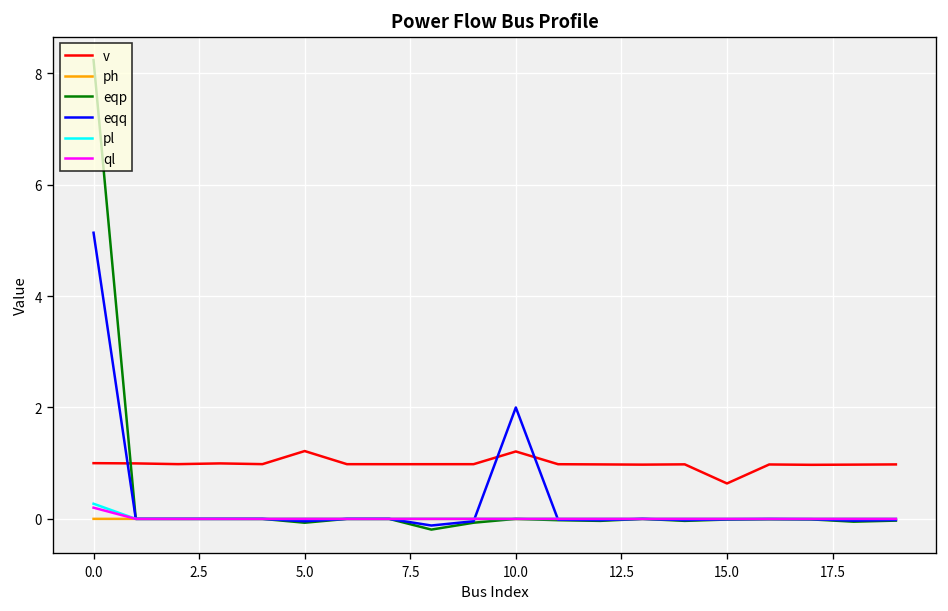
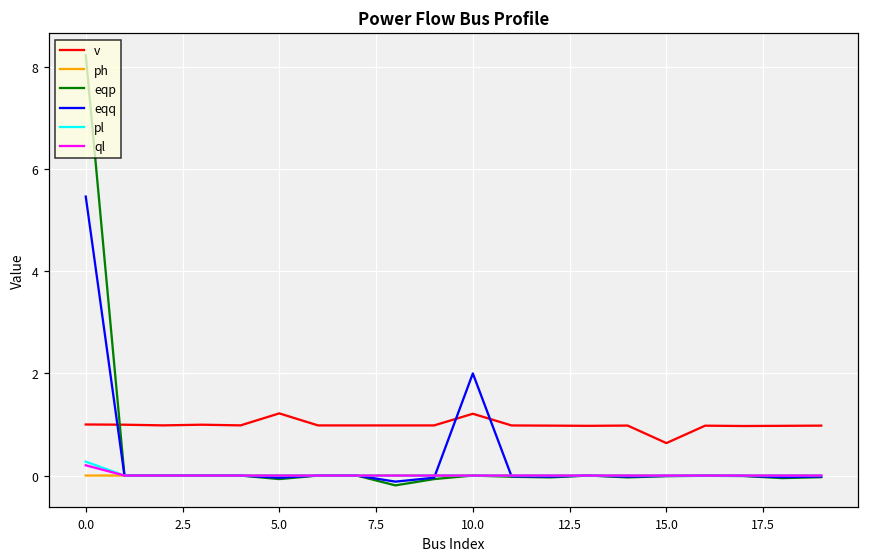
eqq, 0.0: 5.1 -> 5.5
